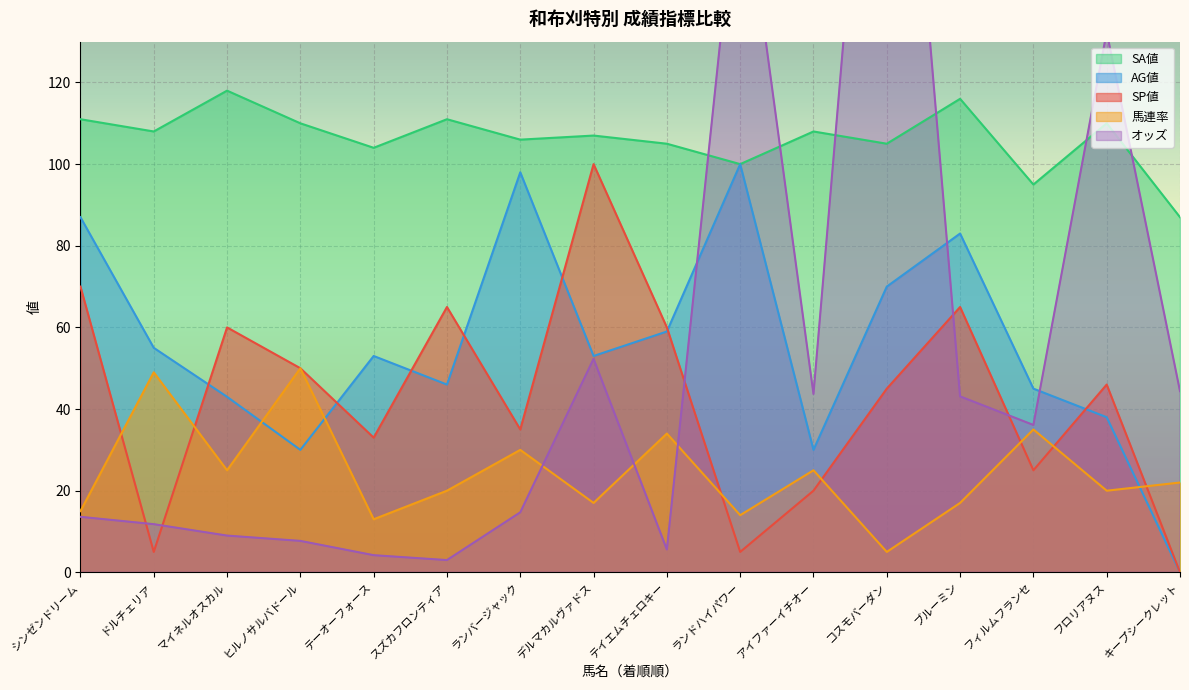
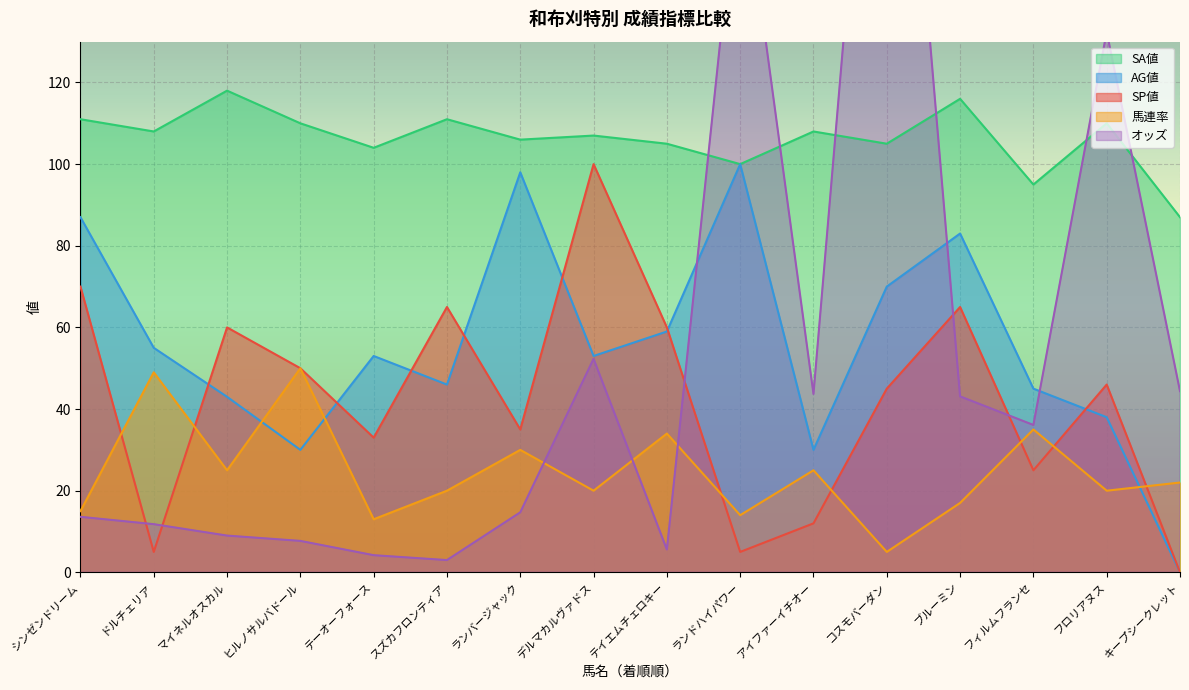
馬連率, デルマカルヴァドス: 17 -> 20
SP値, アイファーイチオー: 20 -> 12
